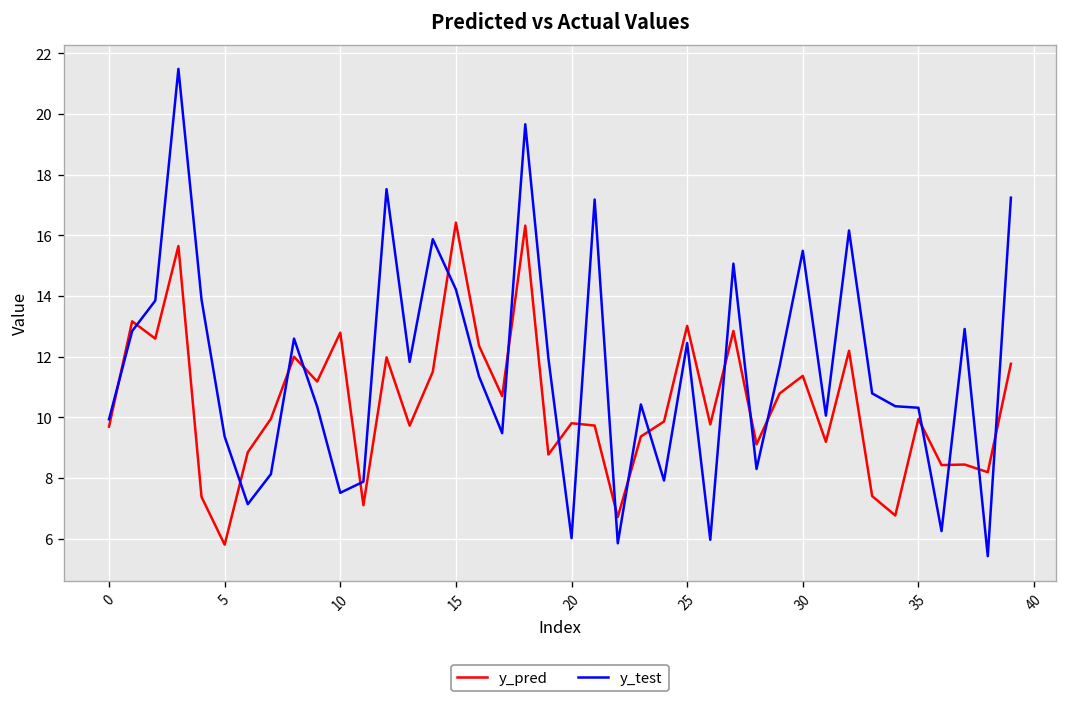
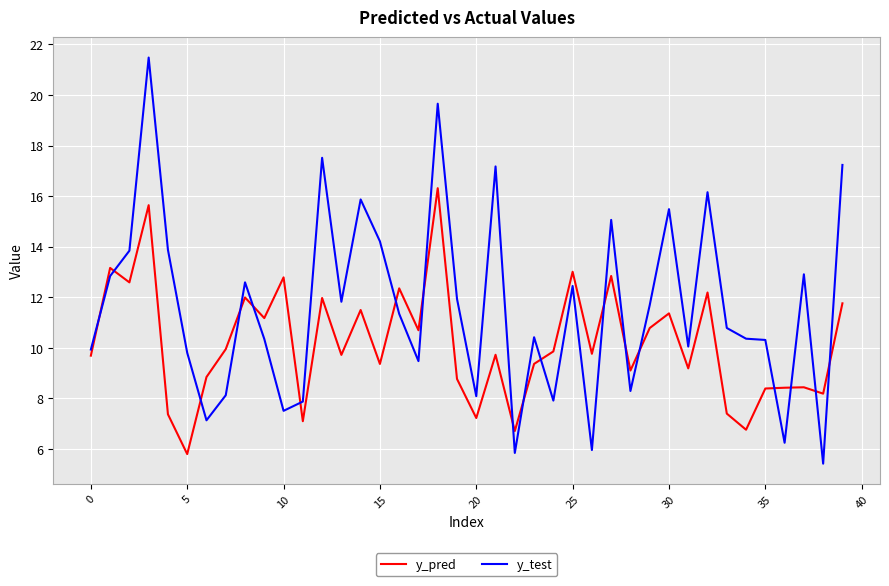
y_test, 5: 9.4 -> 9.8
y_pred, 15: 16.4 -> 9.4
y_pred, 20: 9.8 -> 7.2
y_test, 20: 6.0 -> 8.1
y_pred, 35: 9.9 -> 8.4
